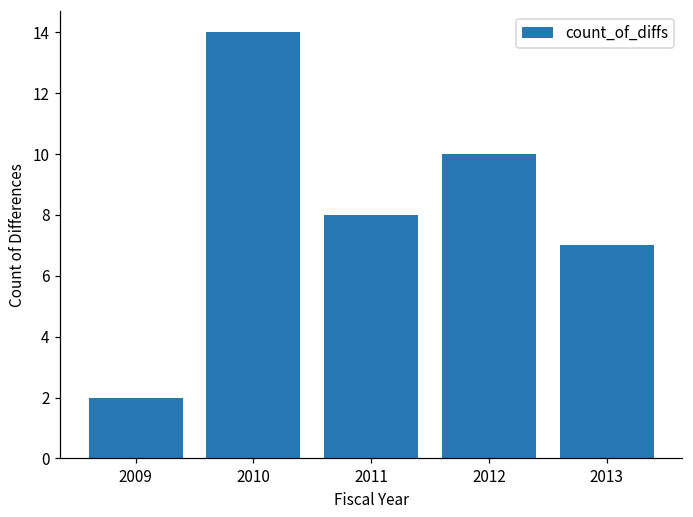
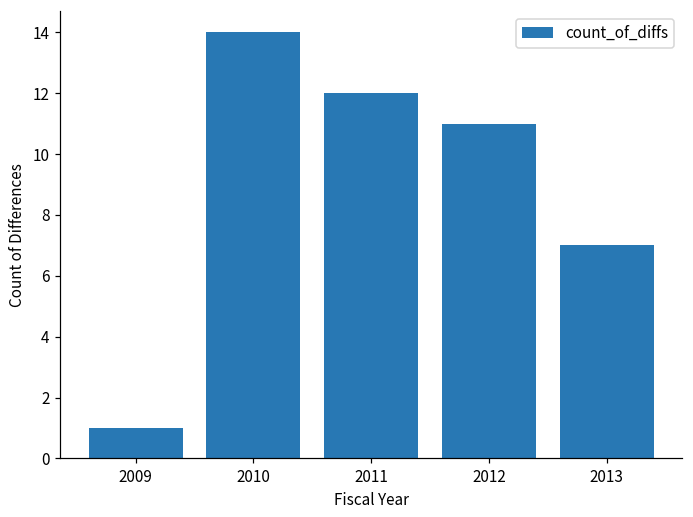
2009: 2 -> 1
2011: 8 -> 12
2012: 10 -> 11
